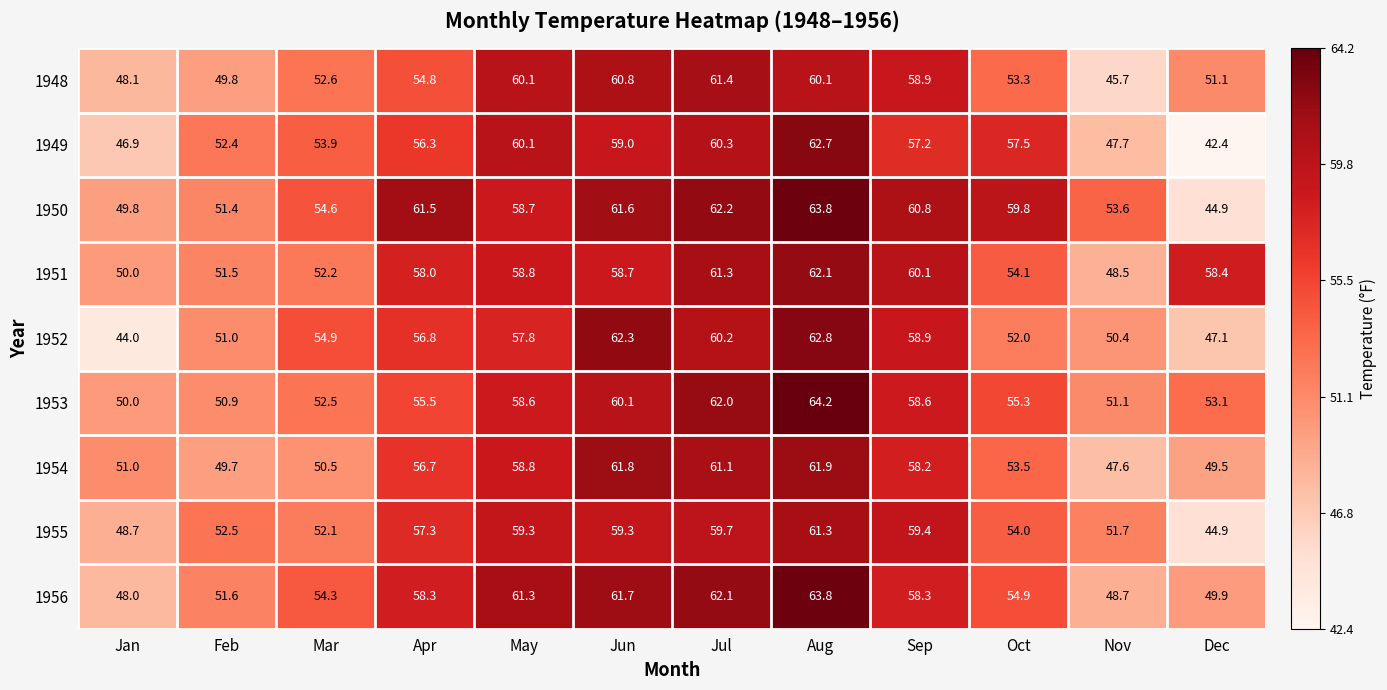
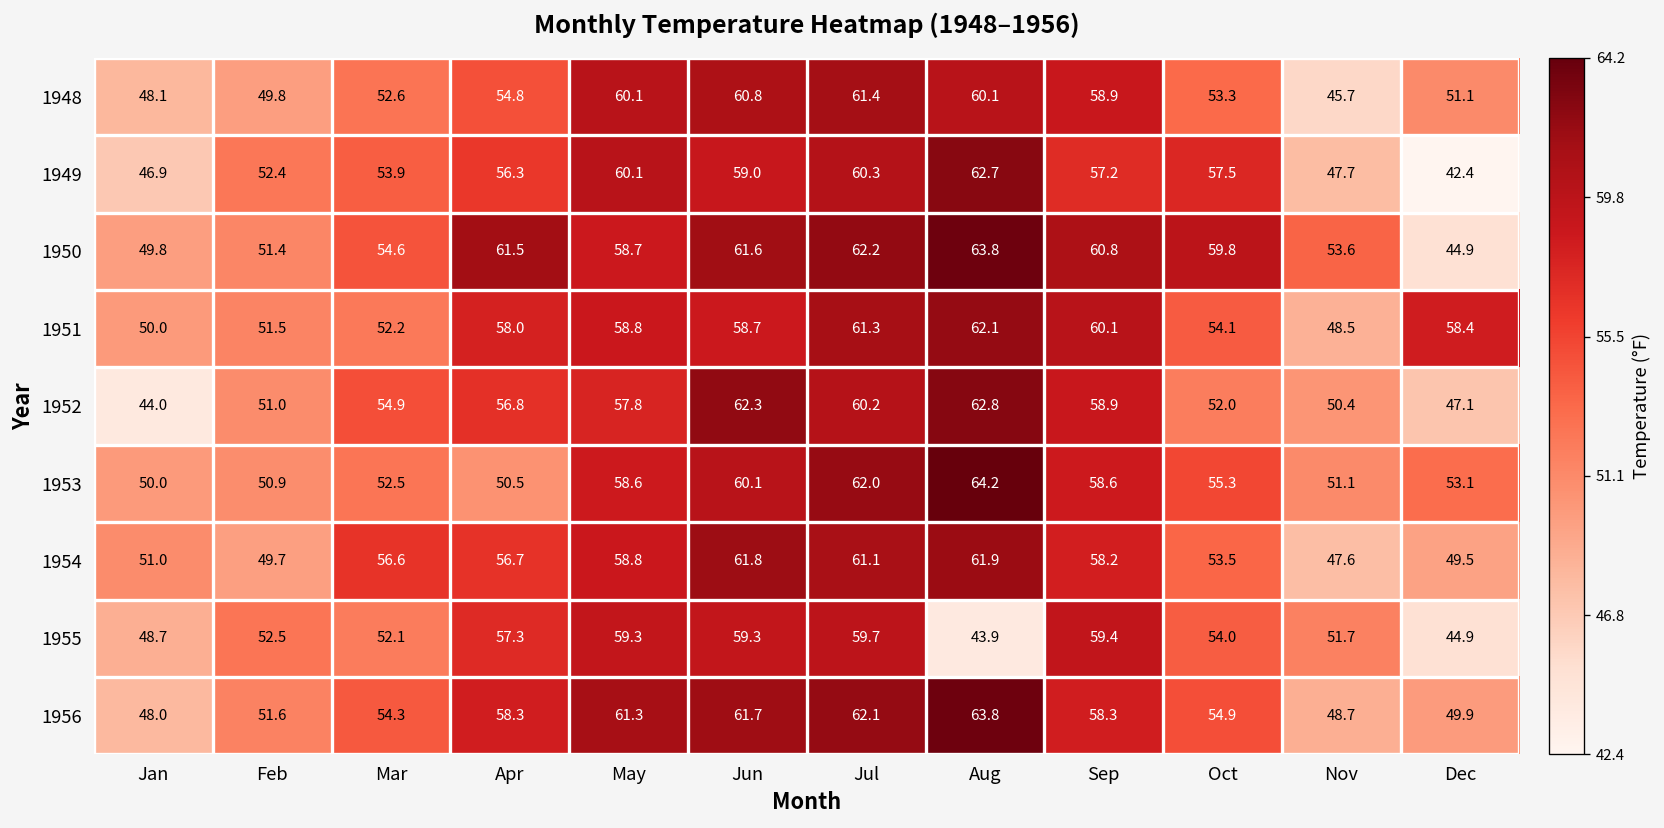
1953, Apr: 55.5 -> 50.5
1954, Mar: 50.5 -> 56.6
1955, Aug: 61.3 -> 43.9
